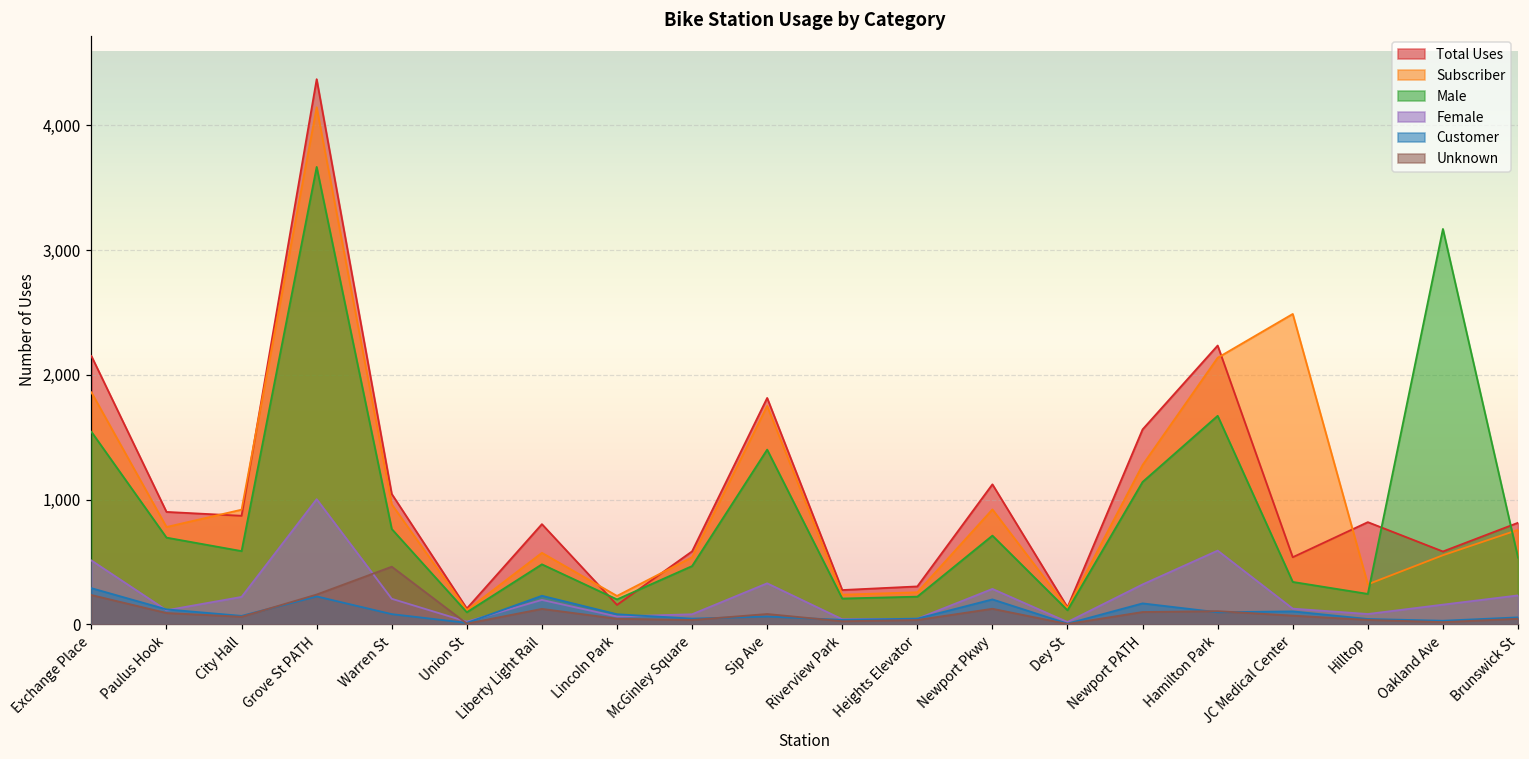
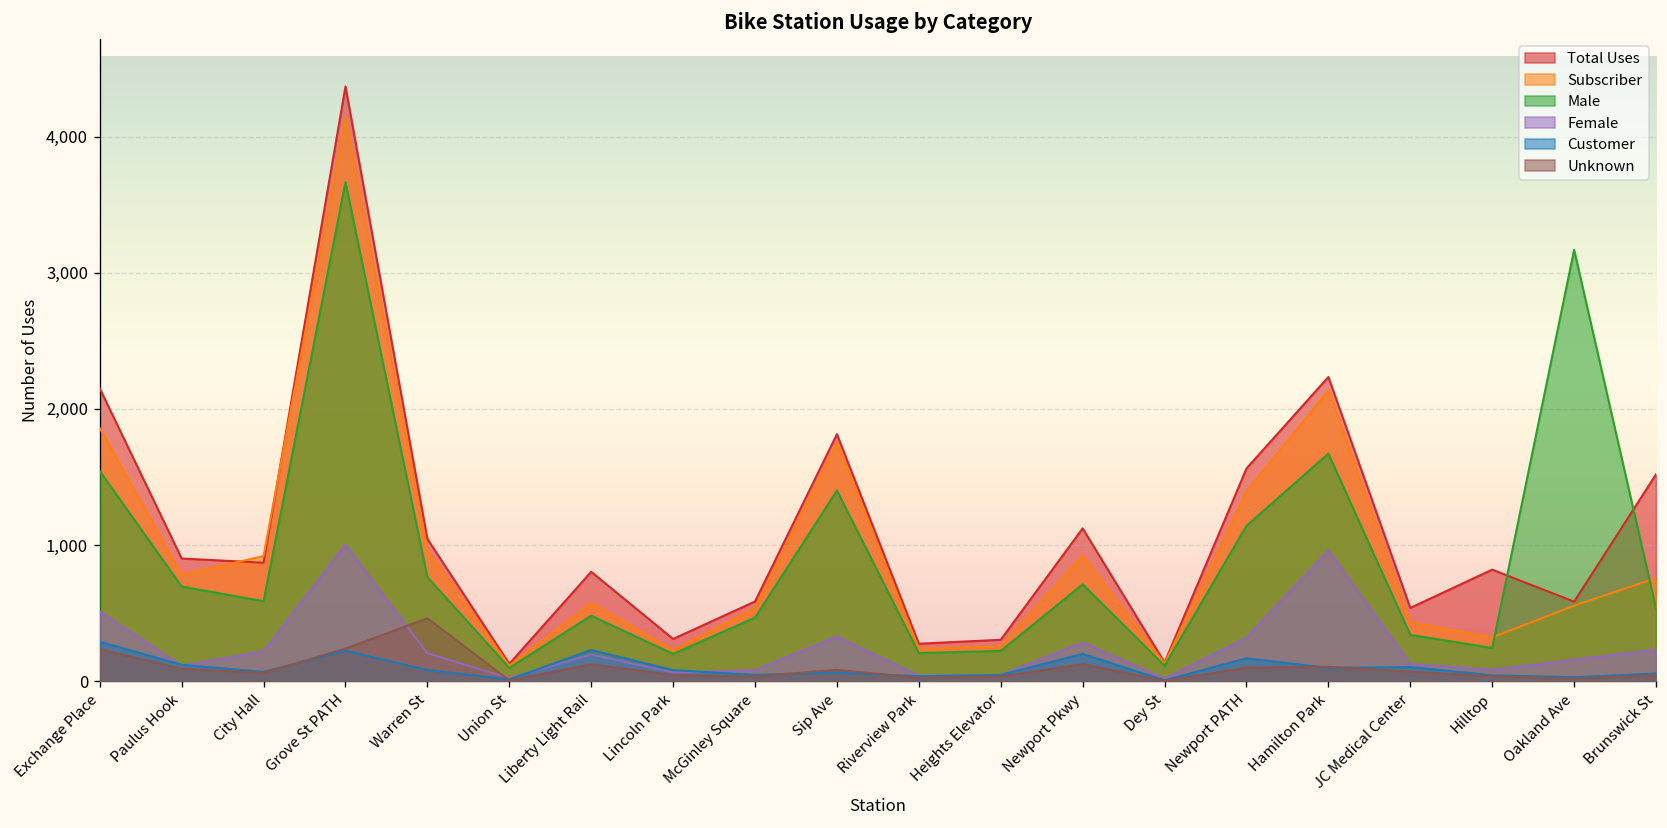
Total Uses, Lincoln Park: 160 -> 310
Subscriber, Newport PATH: 1,280 -> 1,390
Female, Hamilton Park: 590 -> 960
Subscriber, JC Medical Center: 2,490 -> 430
Total Uses, Brunswick St: 820 -> 1,520
